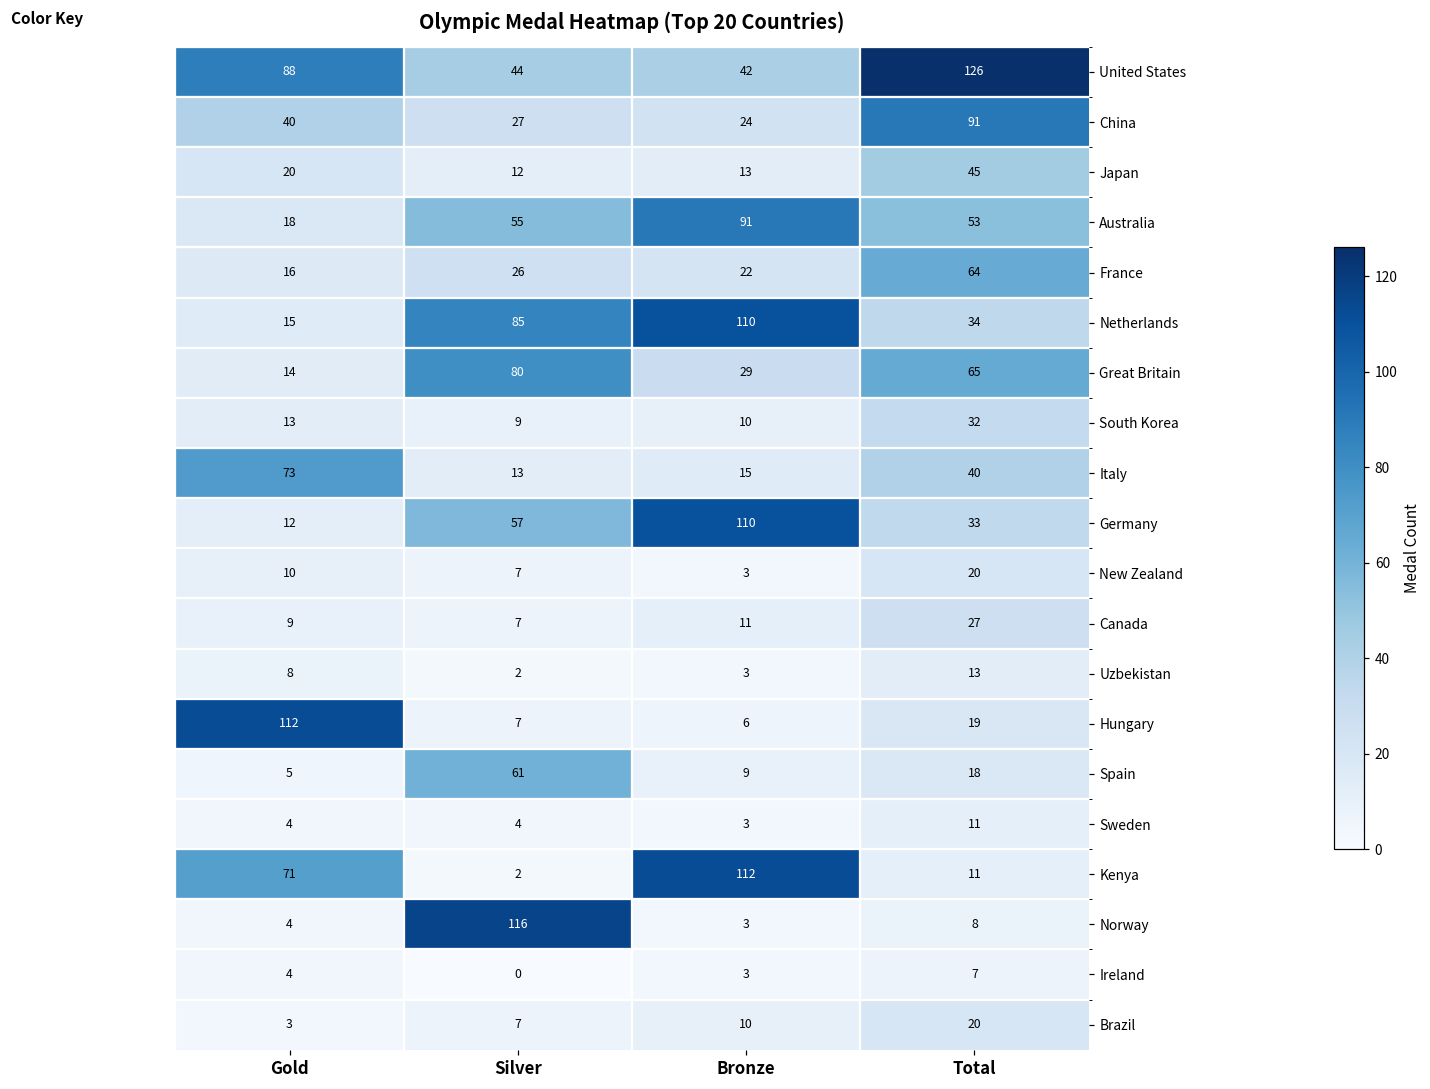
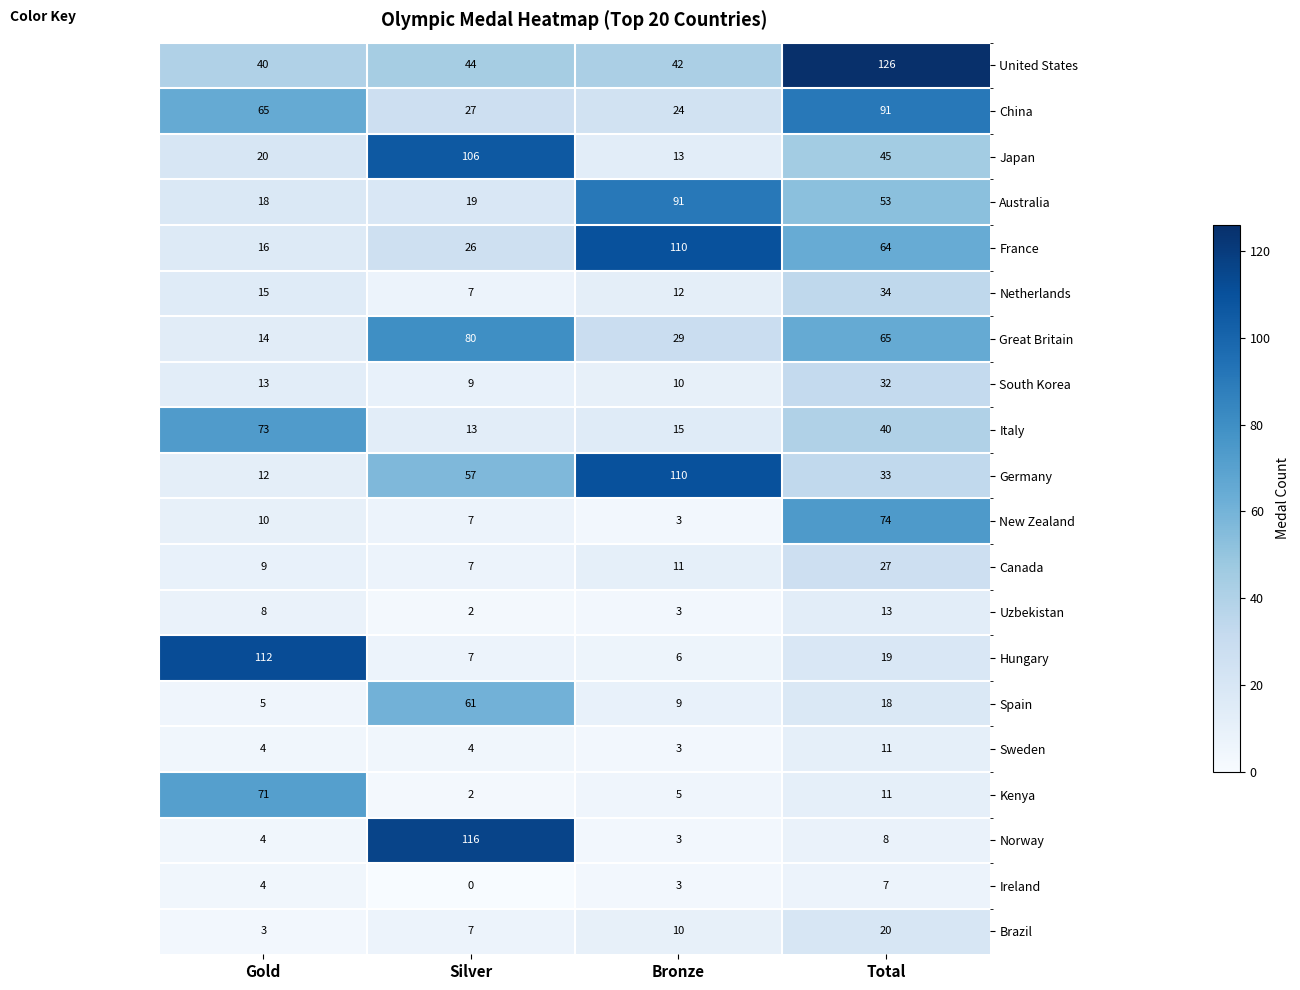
United States, Gold: 88 -> 40
China, Gold: 40 -> 65
Japan, Silver: 12 -> 106
Australia, Silver: 55 -> 19
France, Bronze: 22 -> 110
Netherlands, Silver: 85 -> 7
Netherlands, Bronze: 110 -> 12
New Zealand, Total: 20 -> 74
Kenya, Bronze: 112 -> 5
